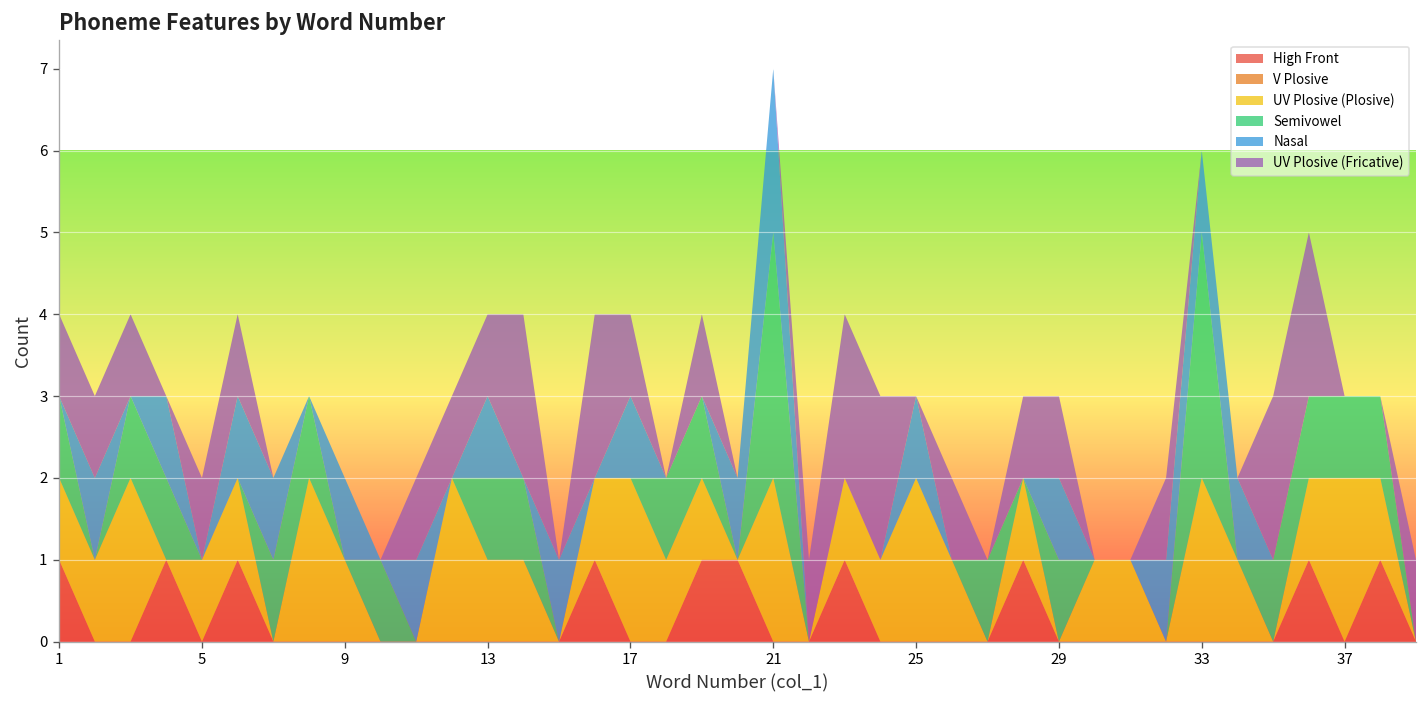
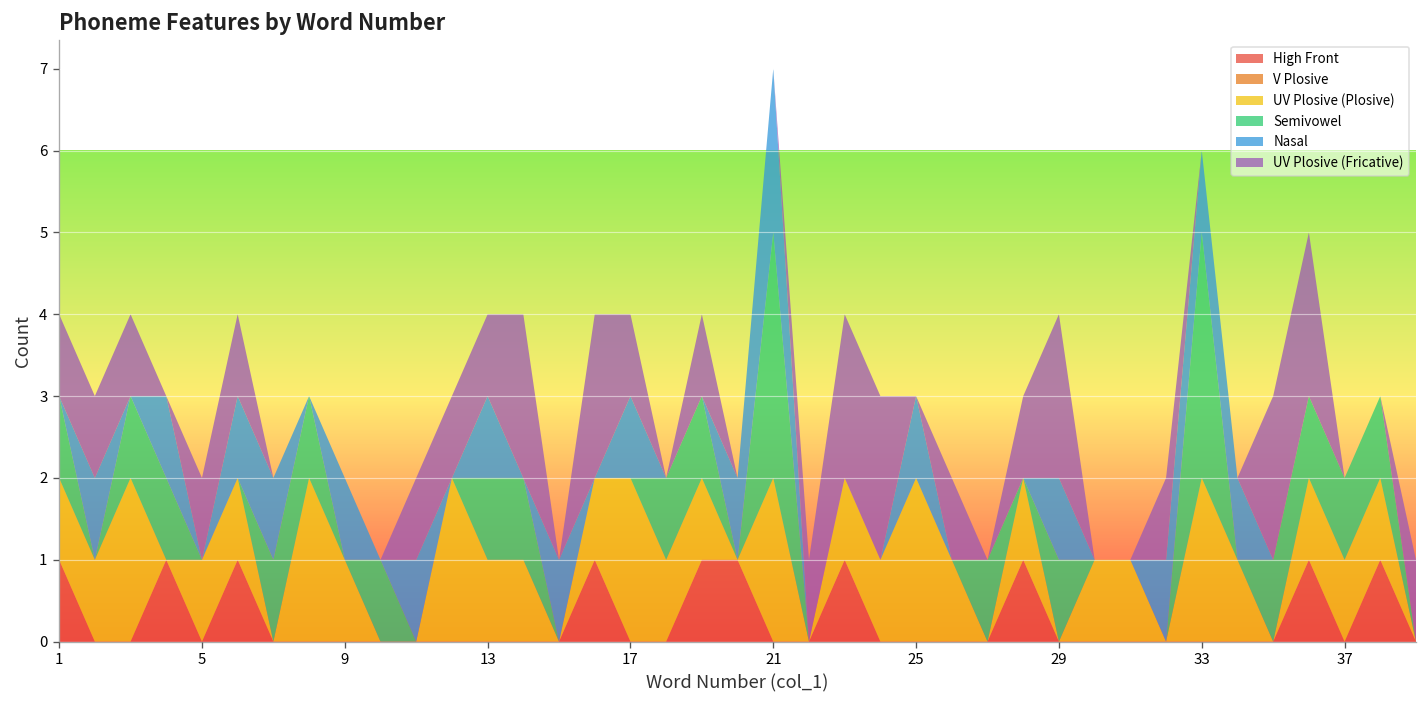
UV Plosive (Fricative), 29: 1 -> 2
UV Plosive (Plosive), 37: 2 -> 1
